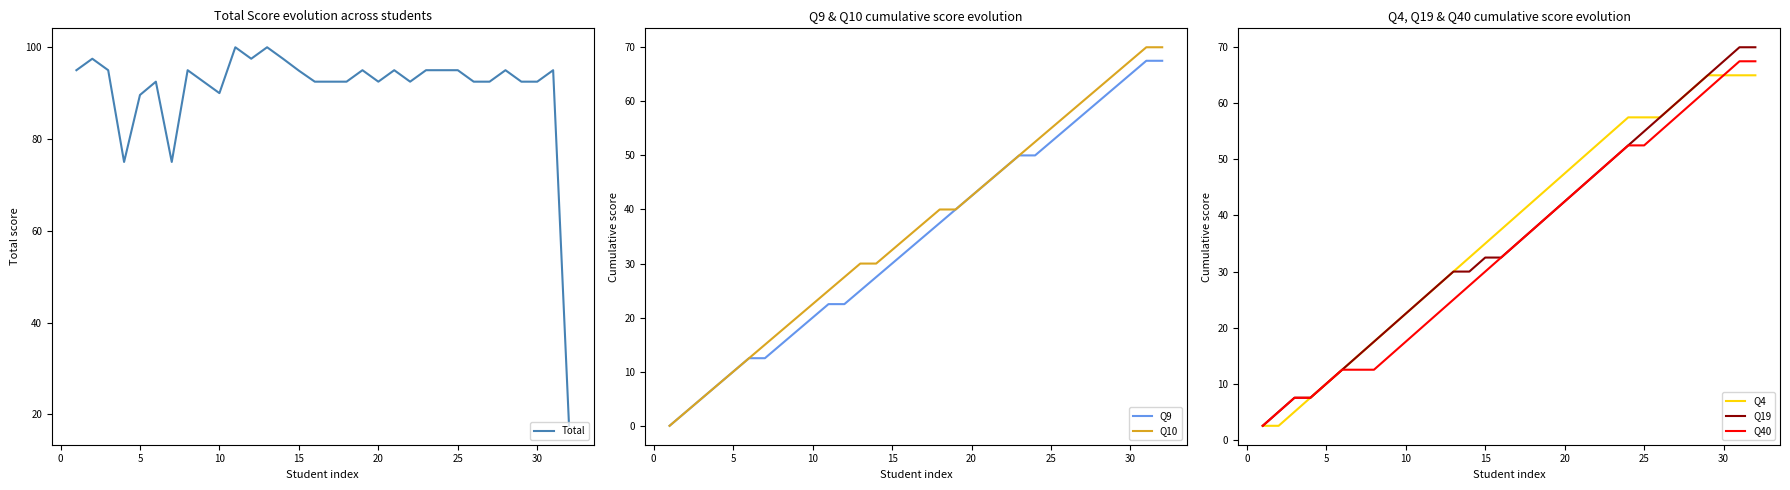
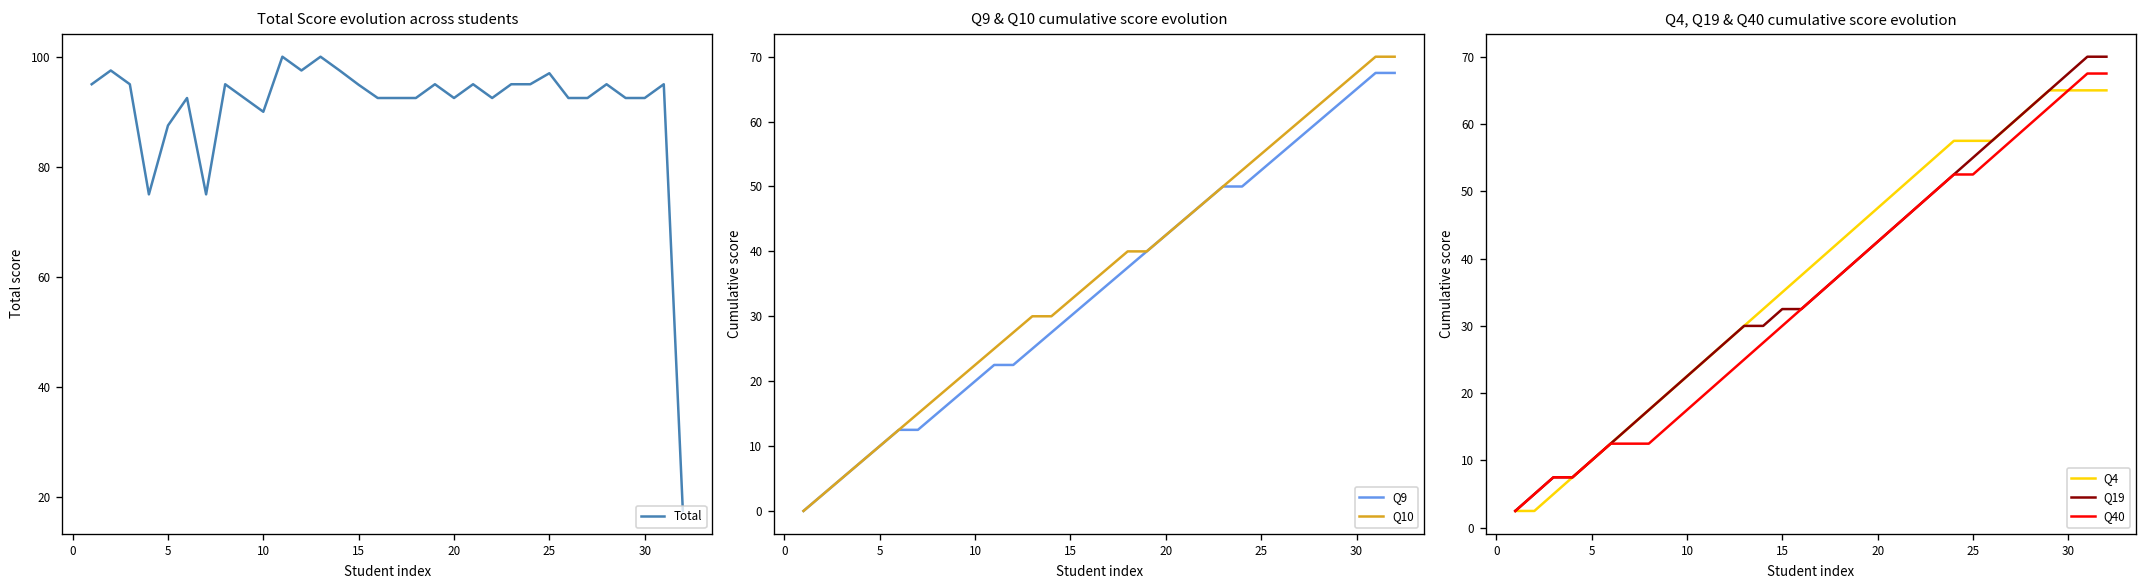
Total Score evolution across students, 5: 90 -> 88
Total Score evolution across students, 25: 95 -> 97
